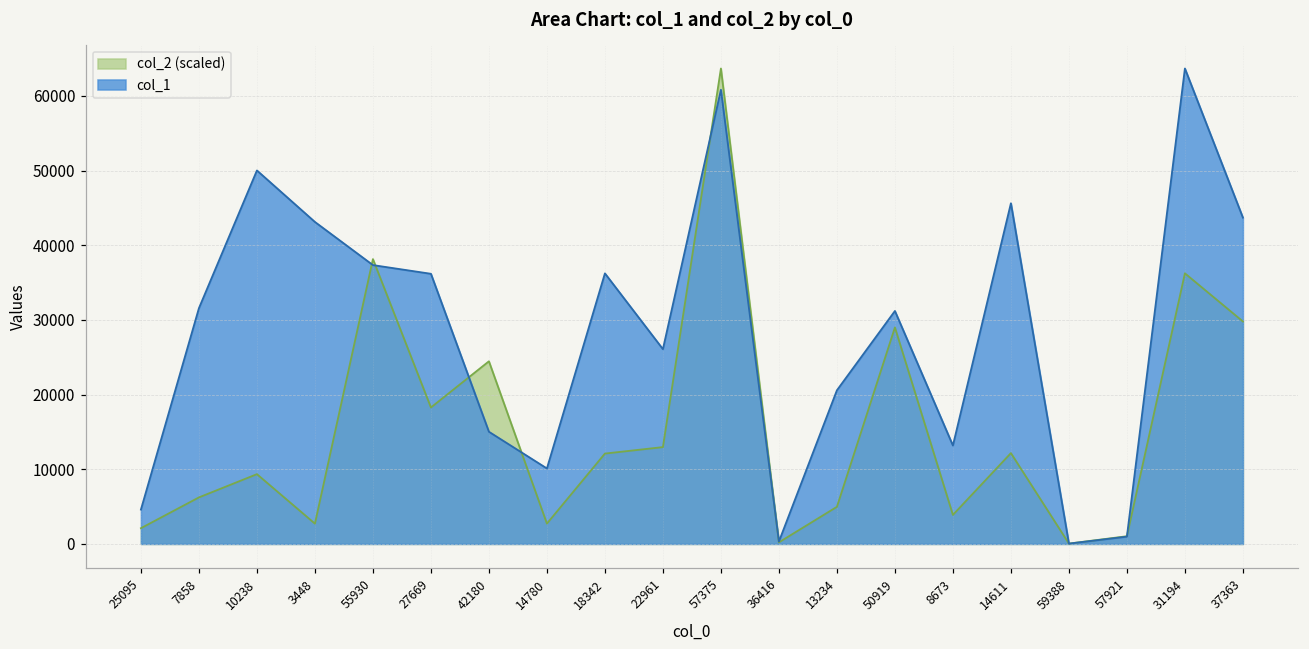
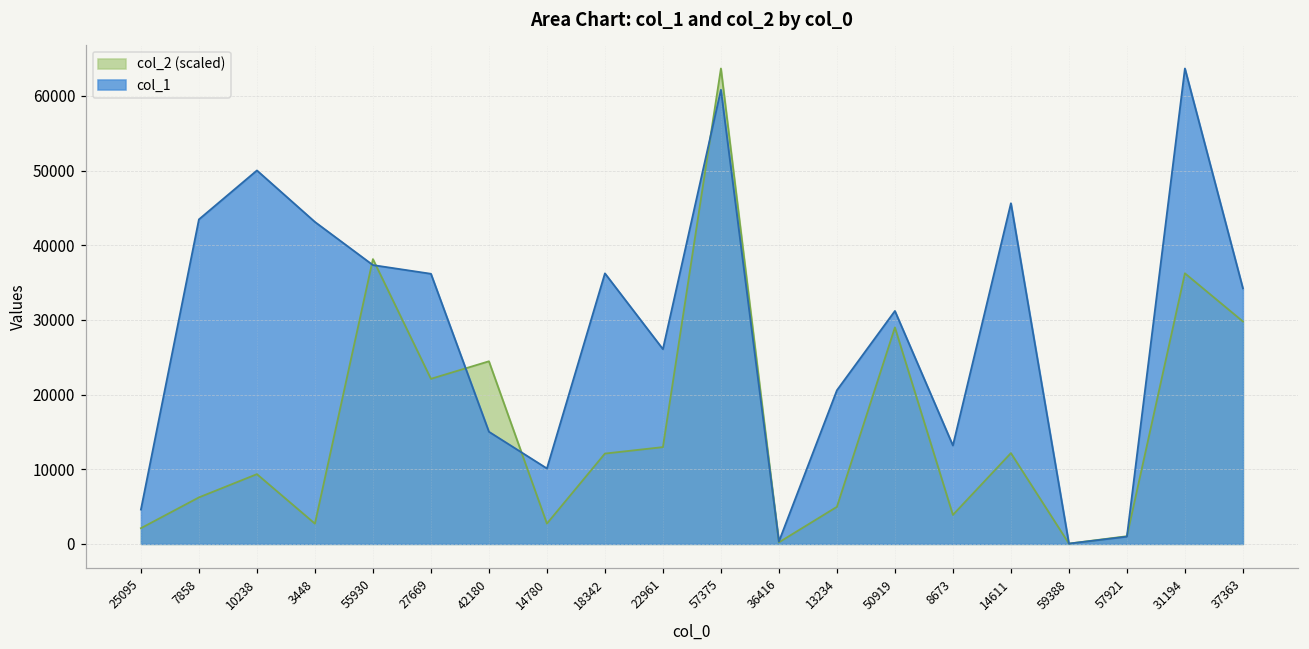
col_1, 7858: 32000 -> 43000
col_2 (scaled), 27669: 18000 -> 22000
col_1, 37363: 44000 -> 34000
